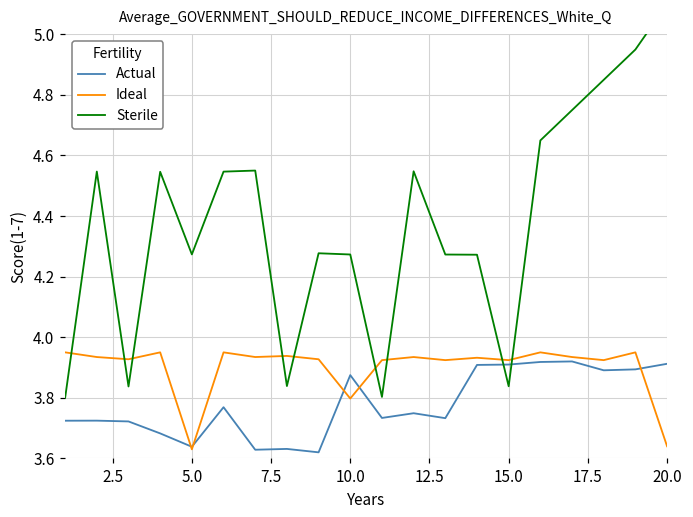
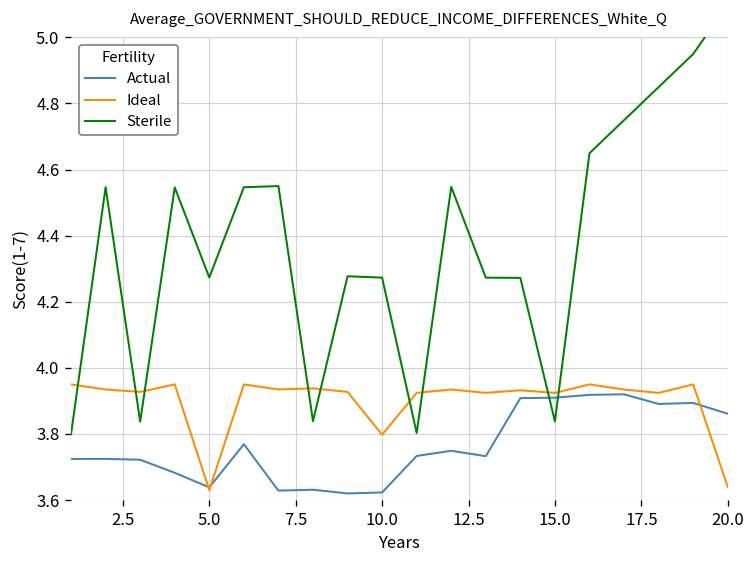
Actual, 10.0: 3.87 -> 3.62
Actual, 20.0: 3.91 -> 3.86
